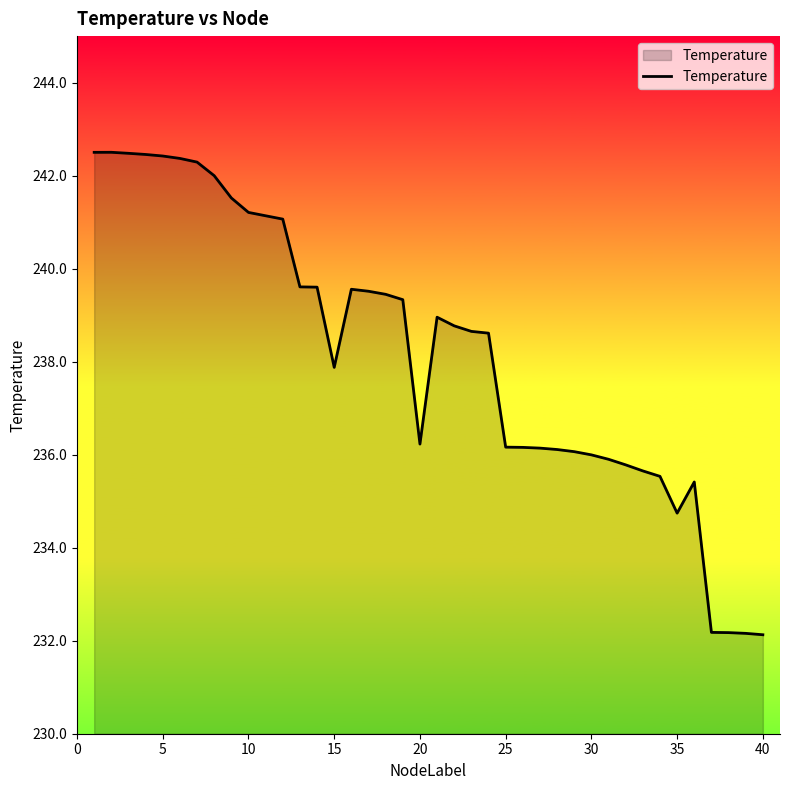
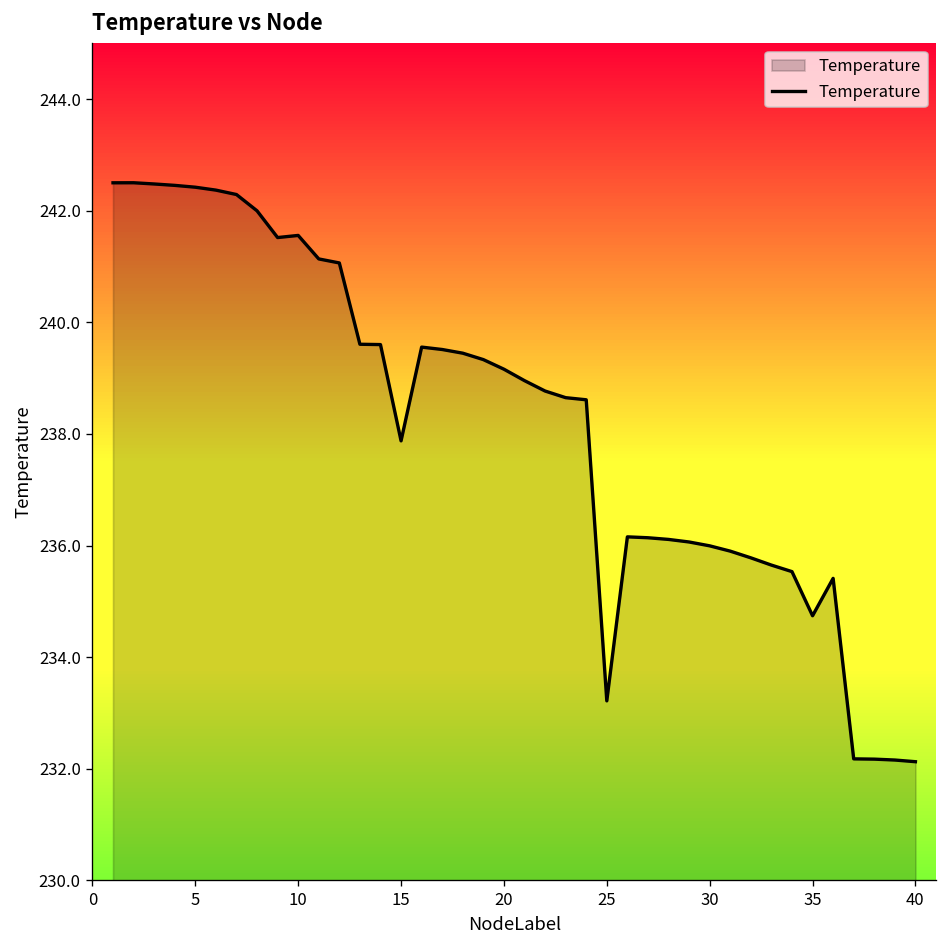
10: 241.2 -> 241.6
20: 236.2 -> 239.2
25: 236.2 -> 233.2
